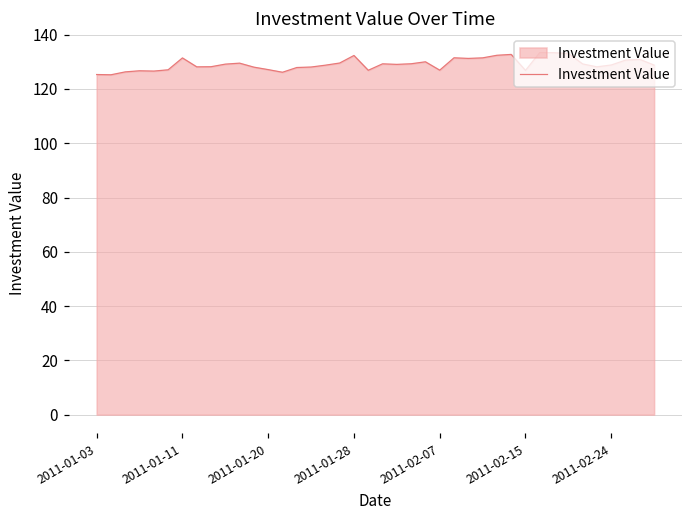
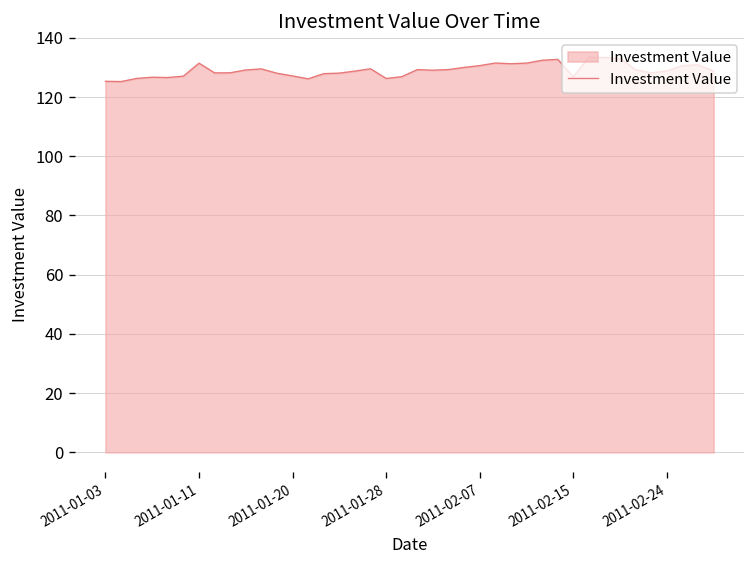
2011-01-28: 132 -> 126
2011-02-07: 127 -> 131
